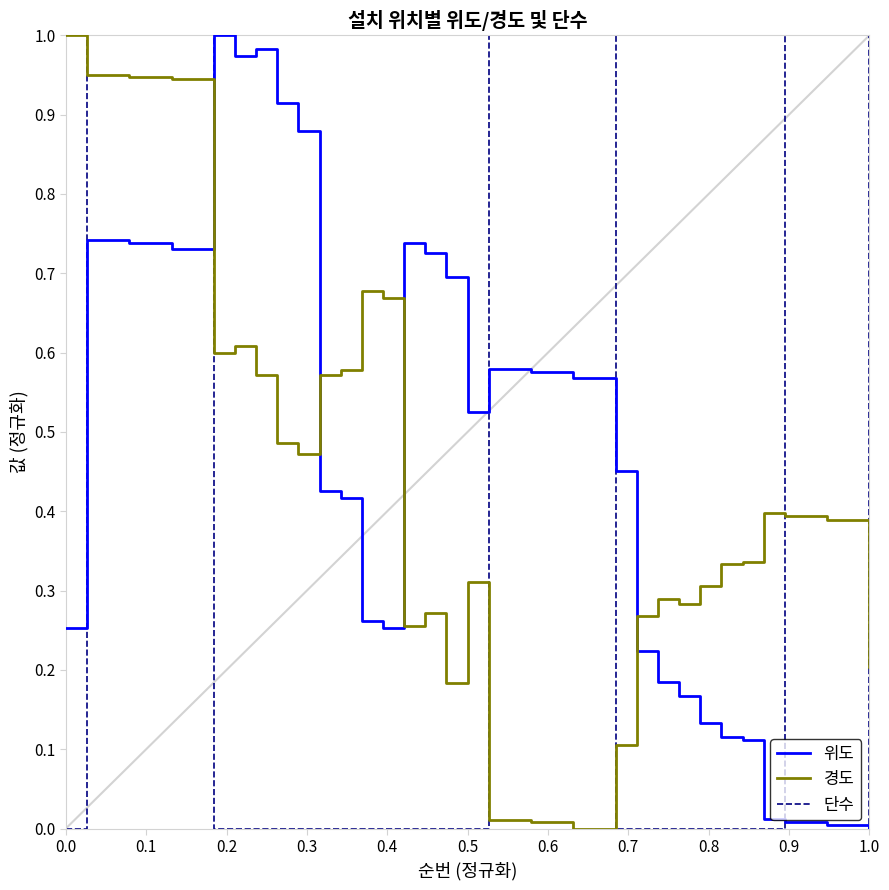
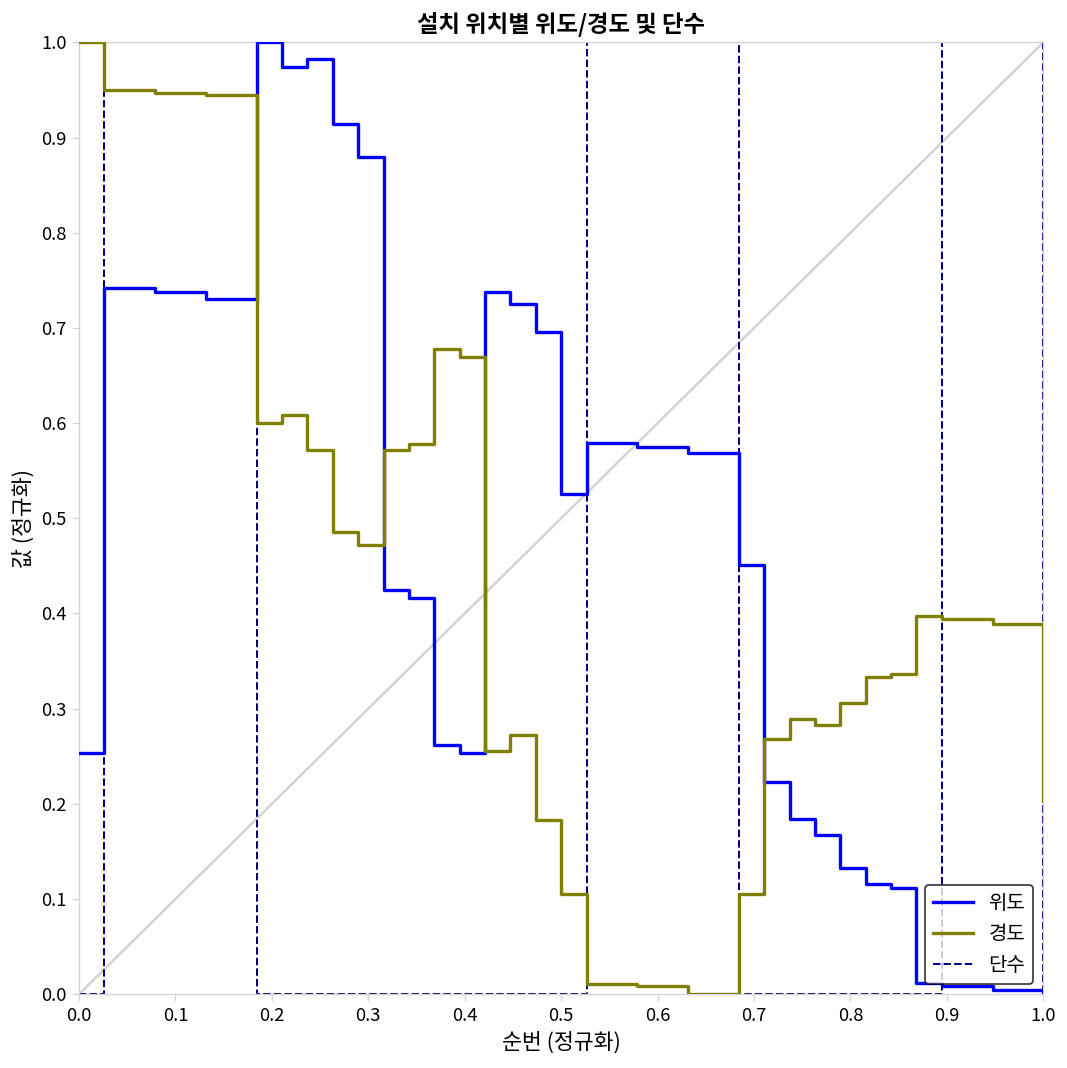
경도, 0.5: 0.31 -> 0.11
